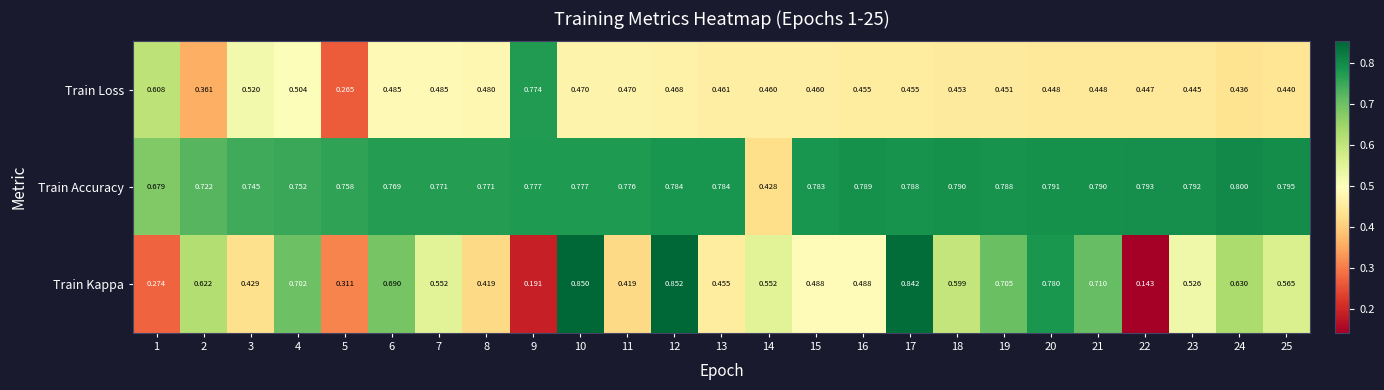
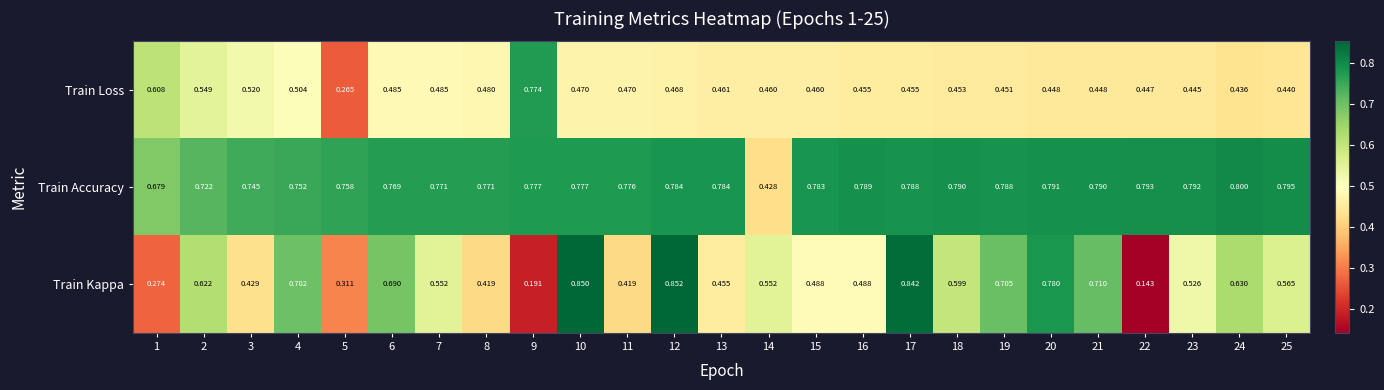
Train Loss, 2: 0.361 -> 0.549
